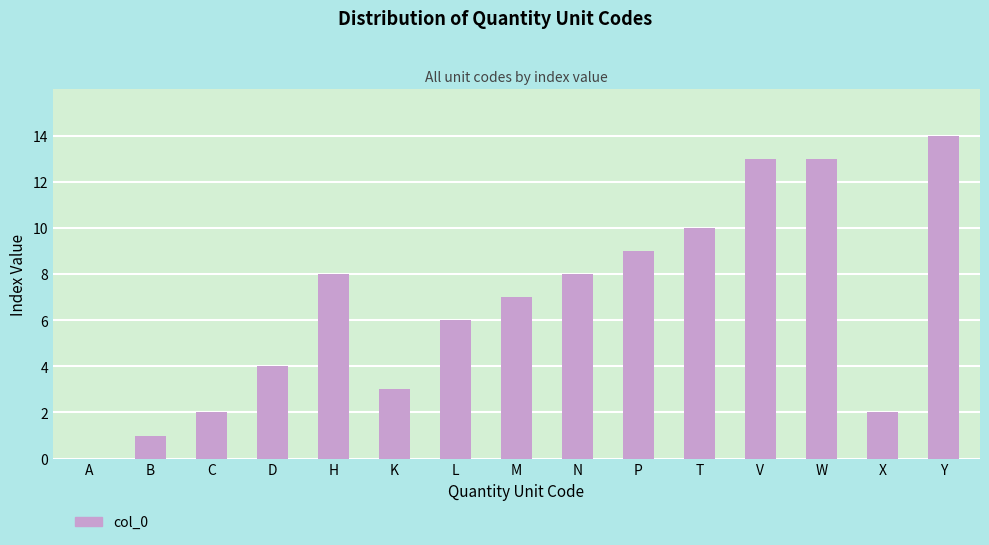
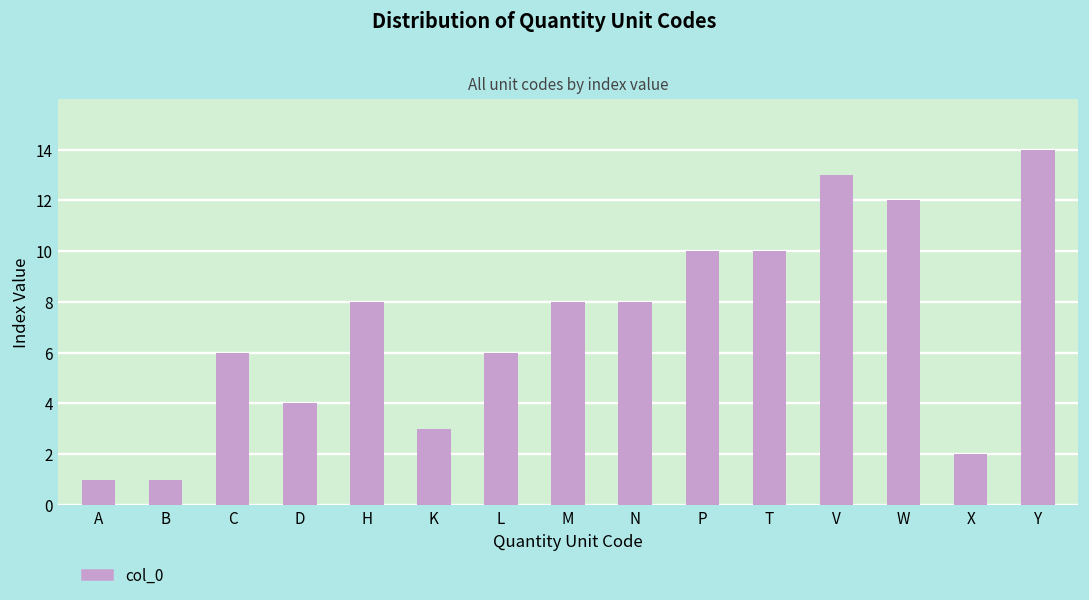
A: 0 -> 1
C: 2 -> 6
M: 7 -> 8
P: 9 -> 10
W: 13 -> 12
